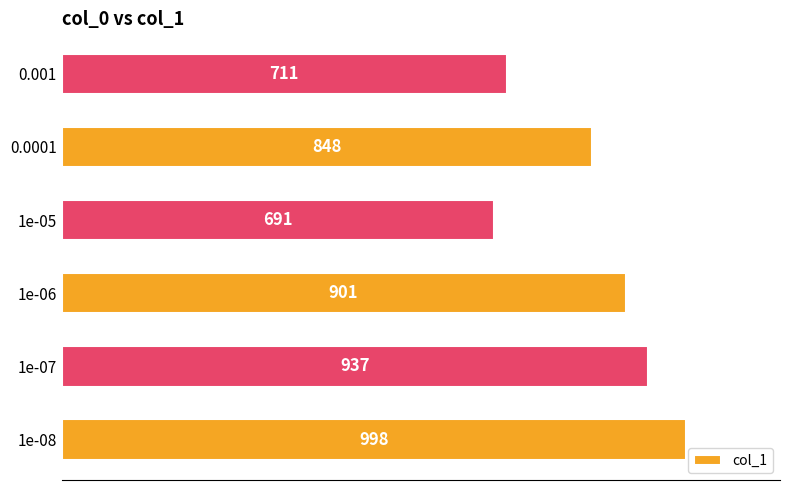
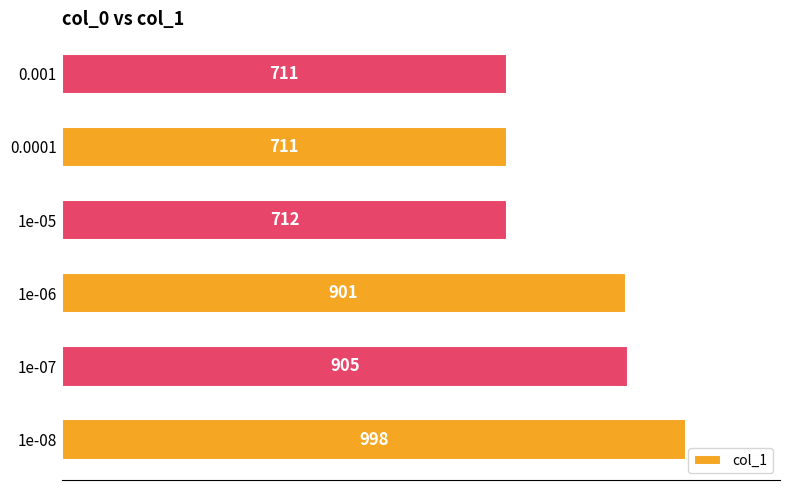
0.0001: 848 -> 711
1e-05: 691 -> 712
1e-07: 937 -> 905
